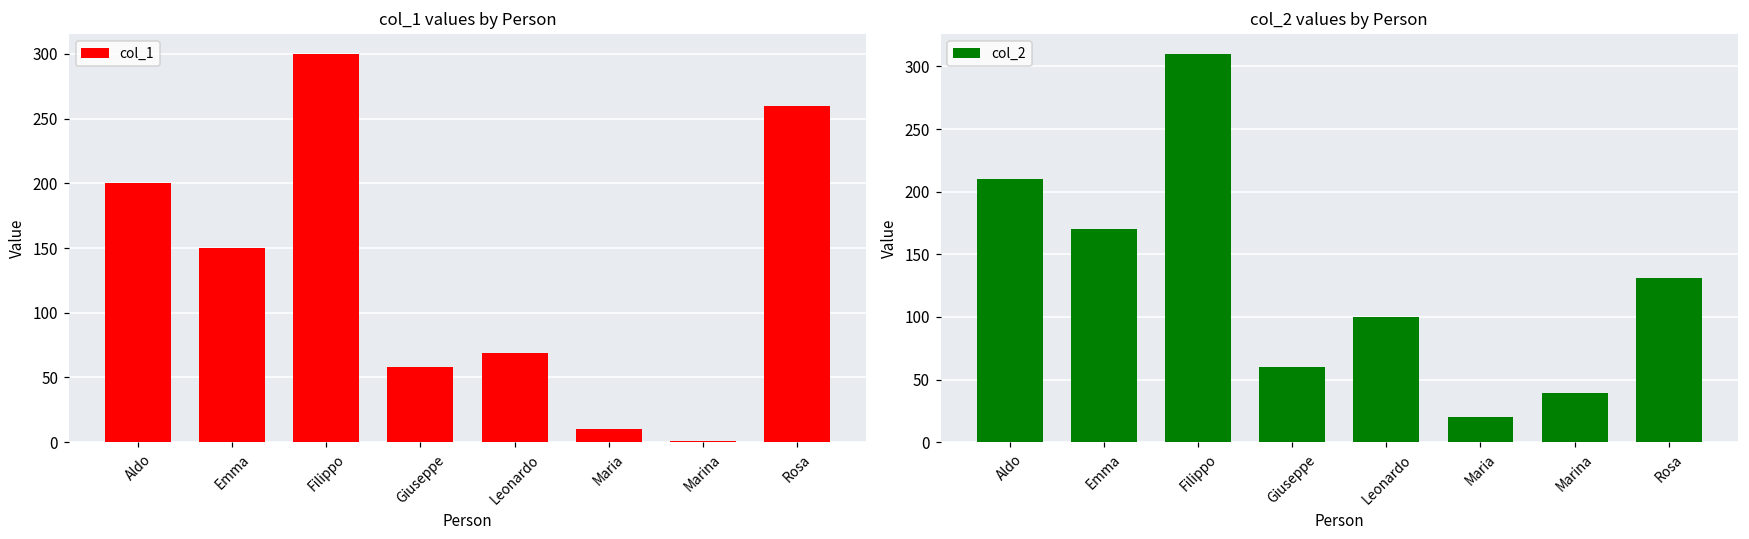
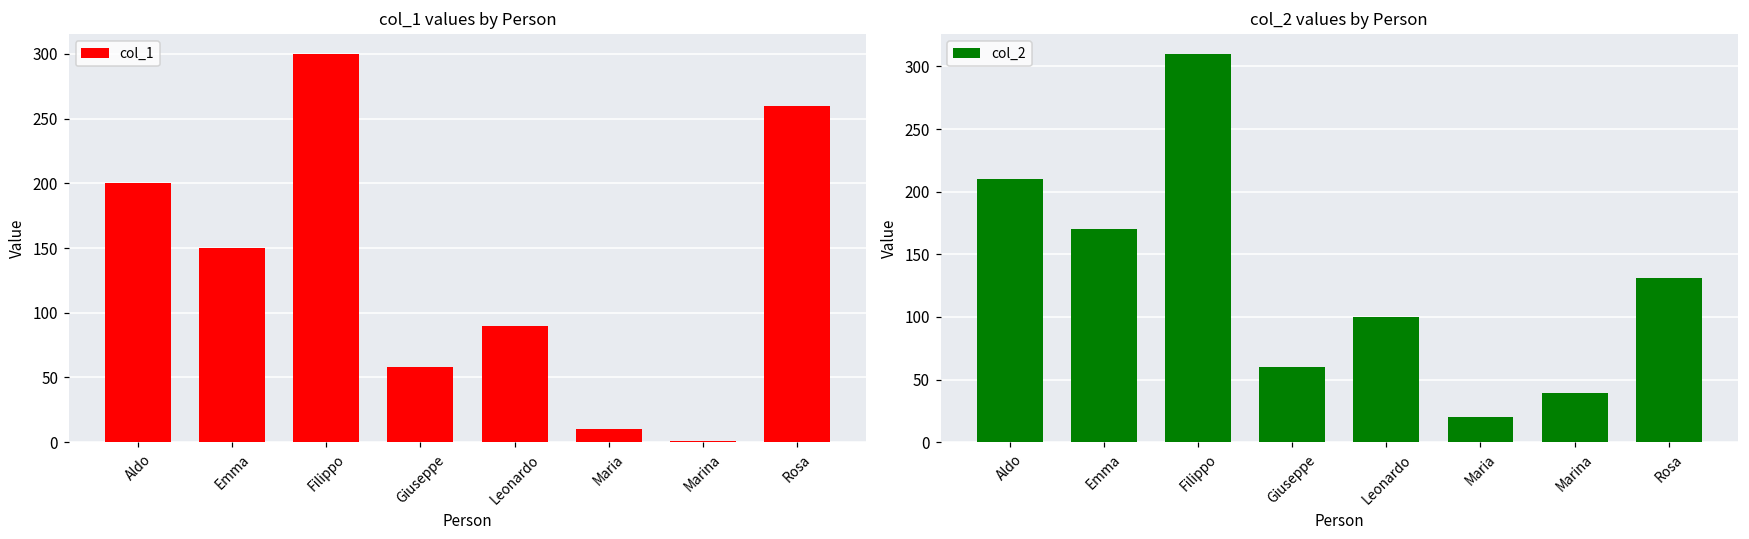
col_1 values by Person, Leonardo: 69 -> 90
